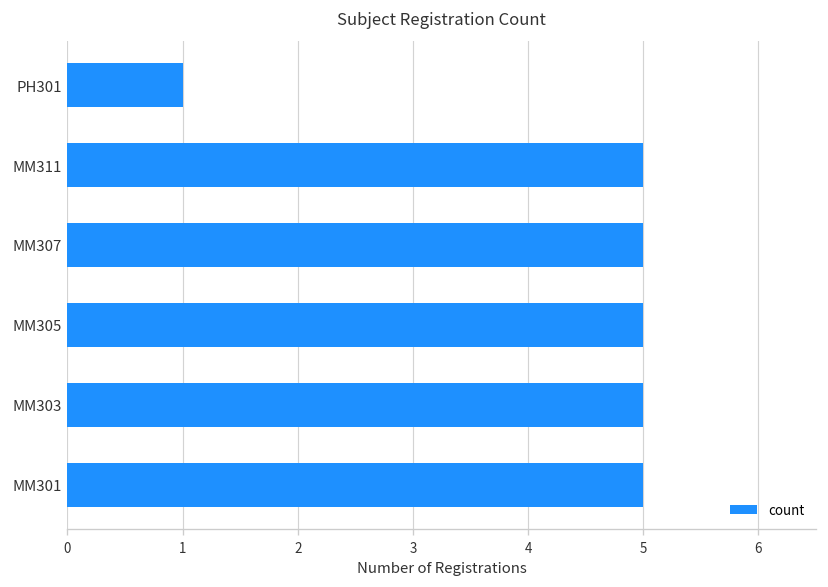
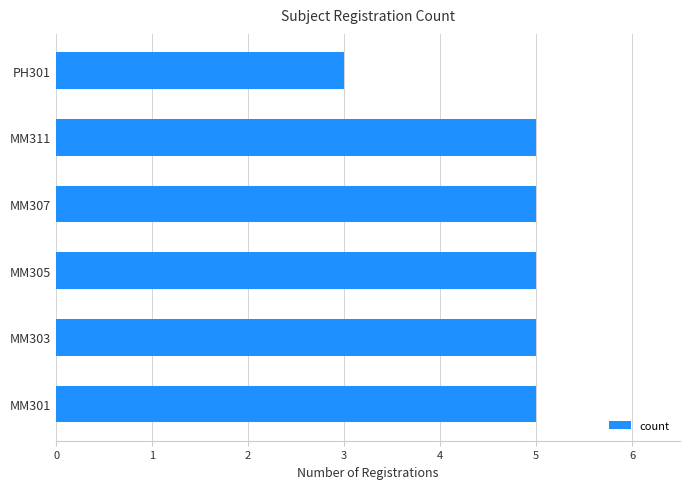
PH301: 1 -> 3
